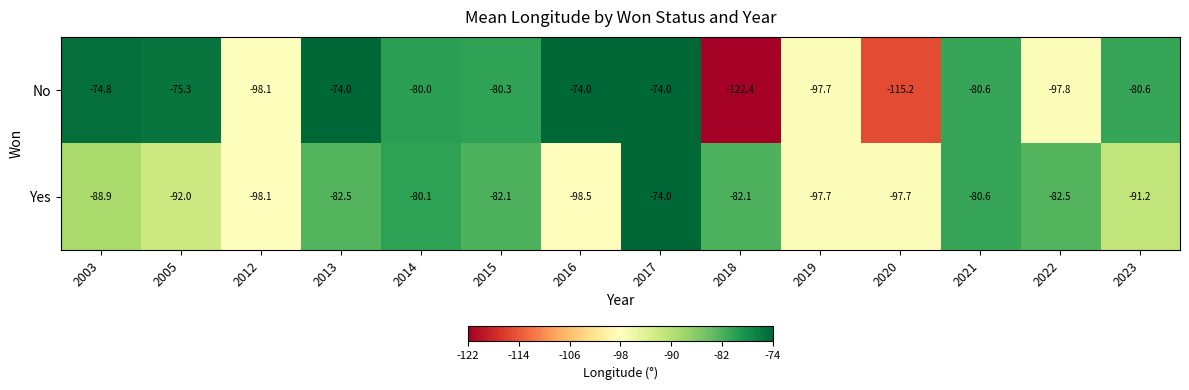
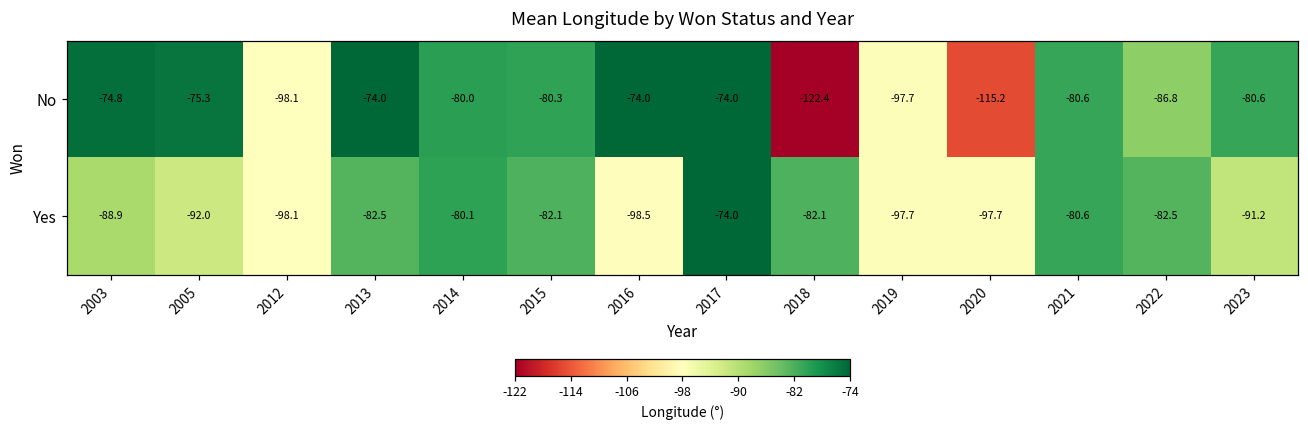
No, 2022: -97.8 -> -86.8
